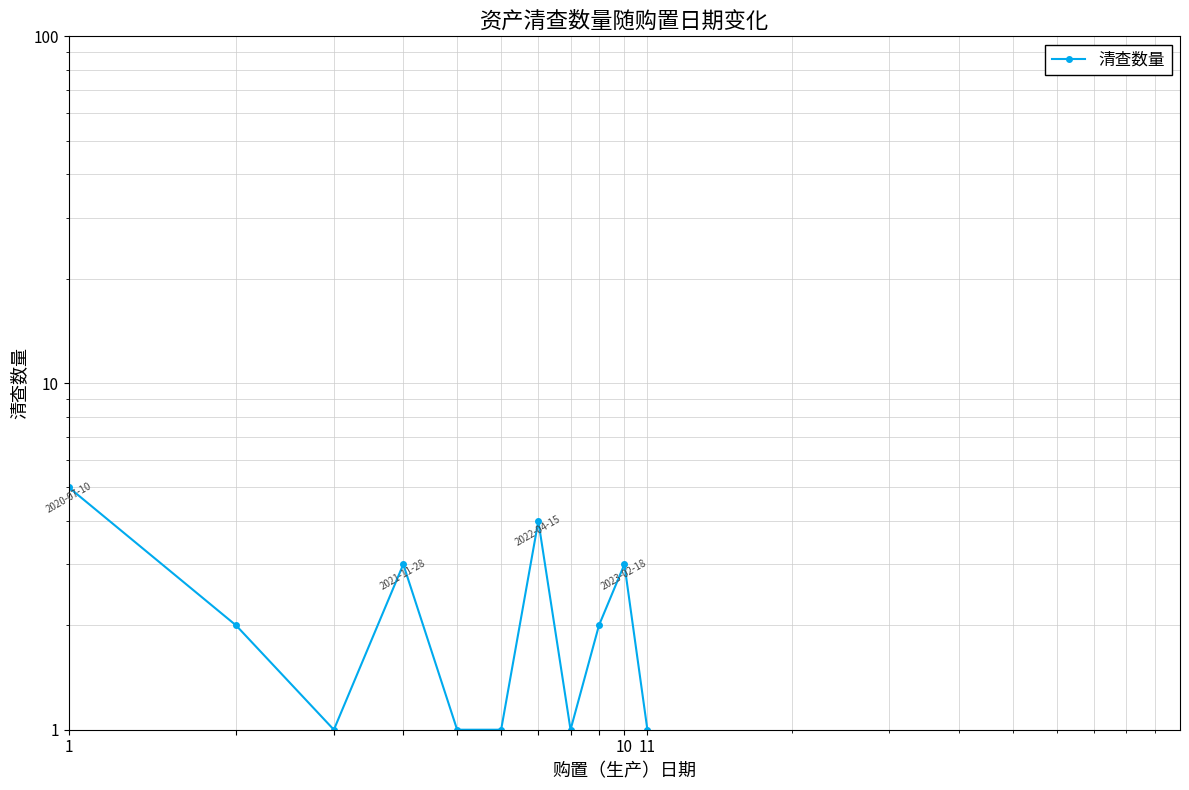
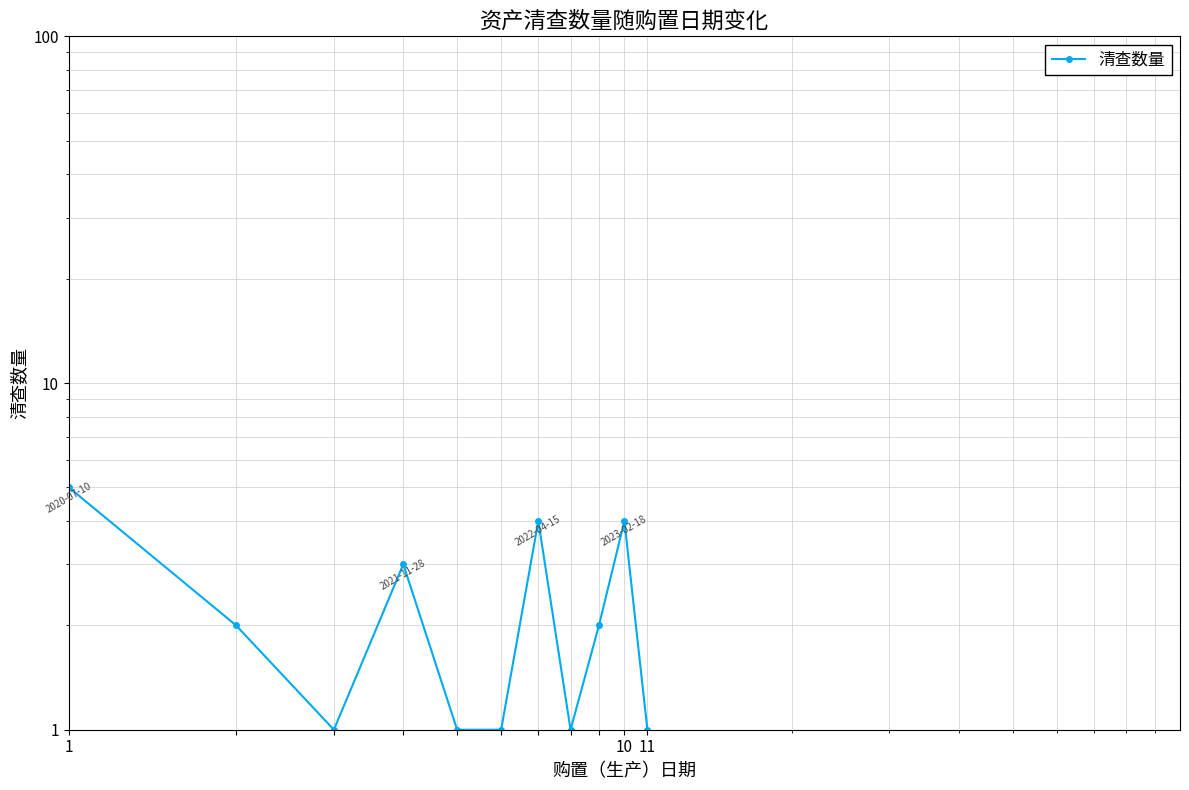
10: 3 -> 4
